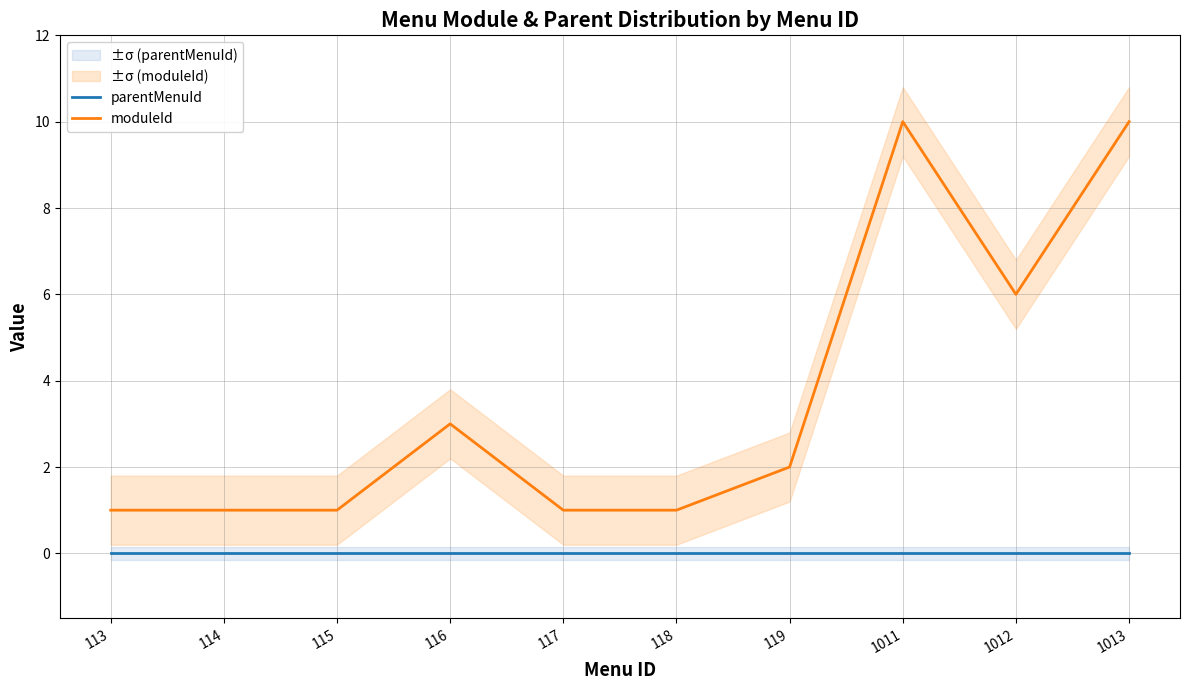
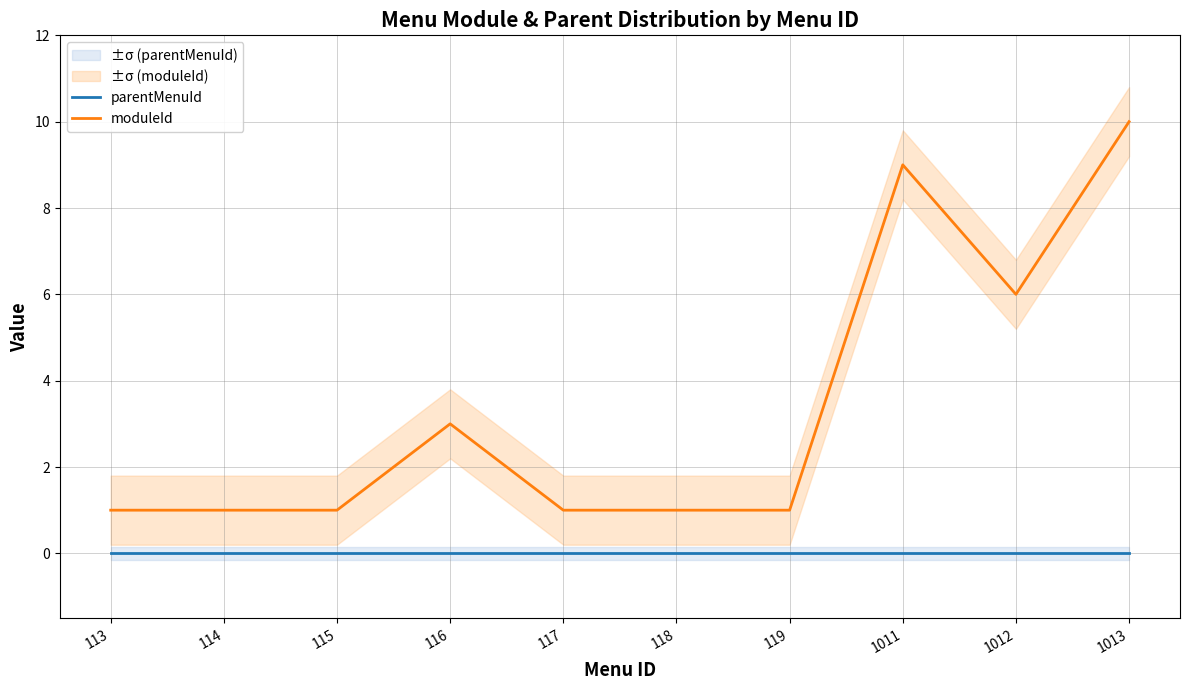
moduleId, 119: 2 -> 1
moduleId, 1011: 10 -> 9
